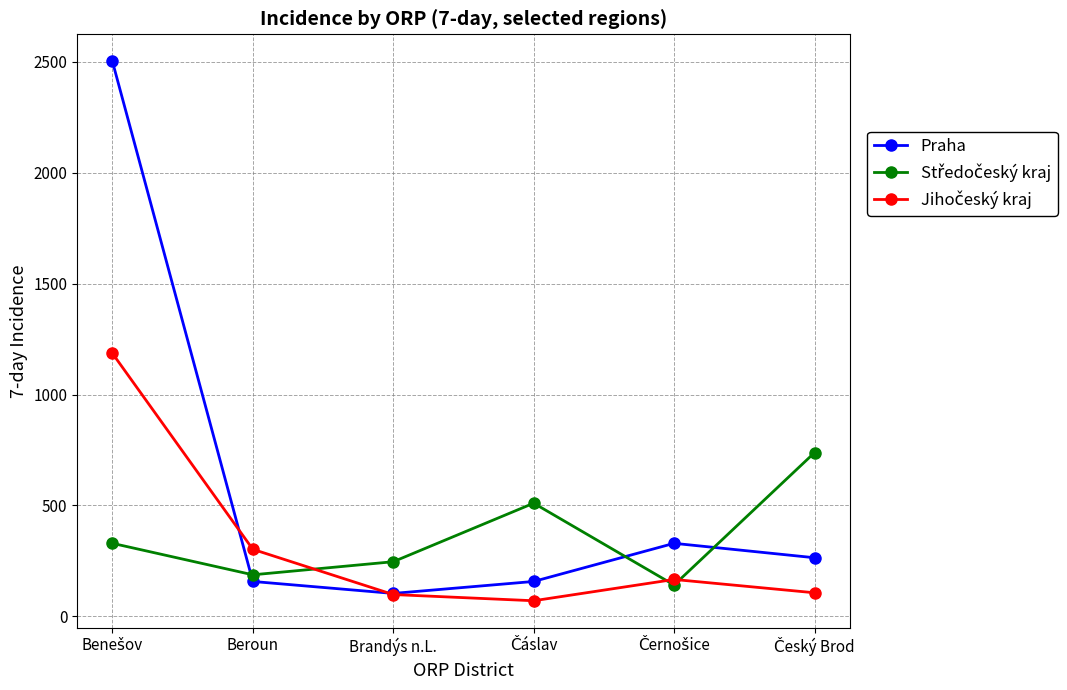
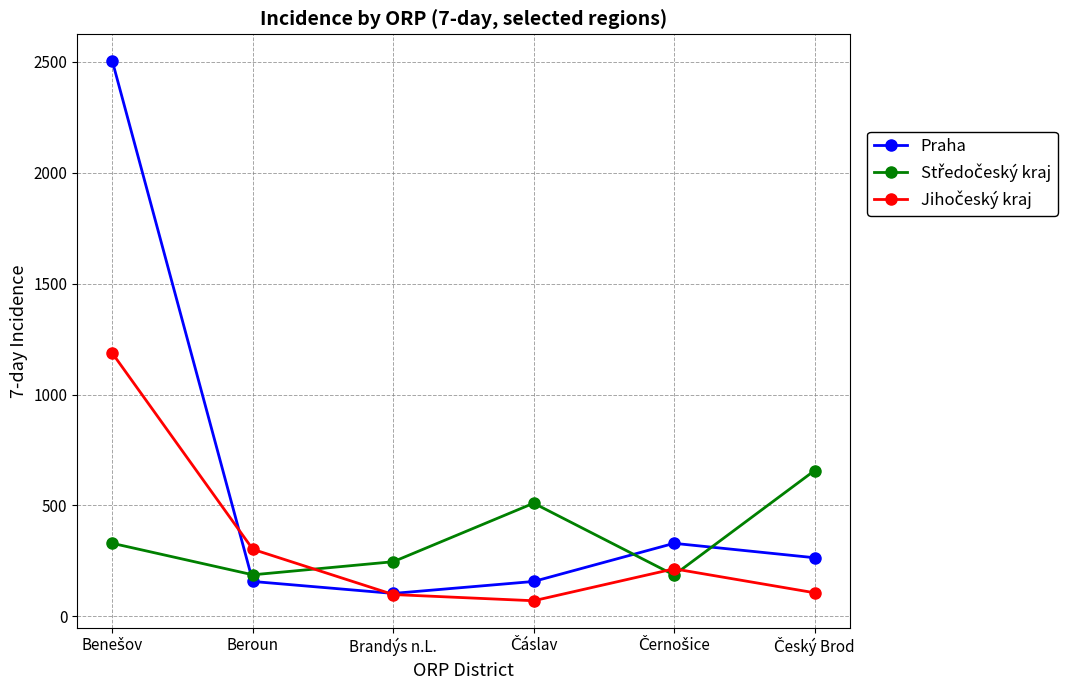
Středočeský kraj, Černošice: 140 -> 190
Jihočeský kraj, Černošice: 170 -> 210
Středočeský kraj, Český Brod: 740 -> 660
